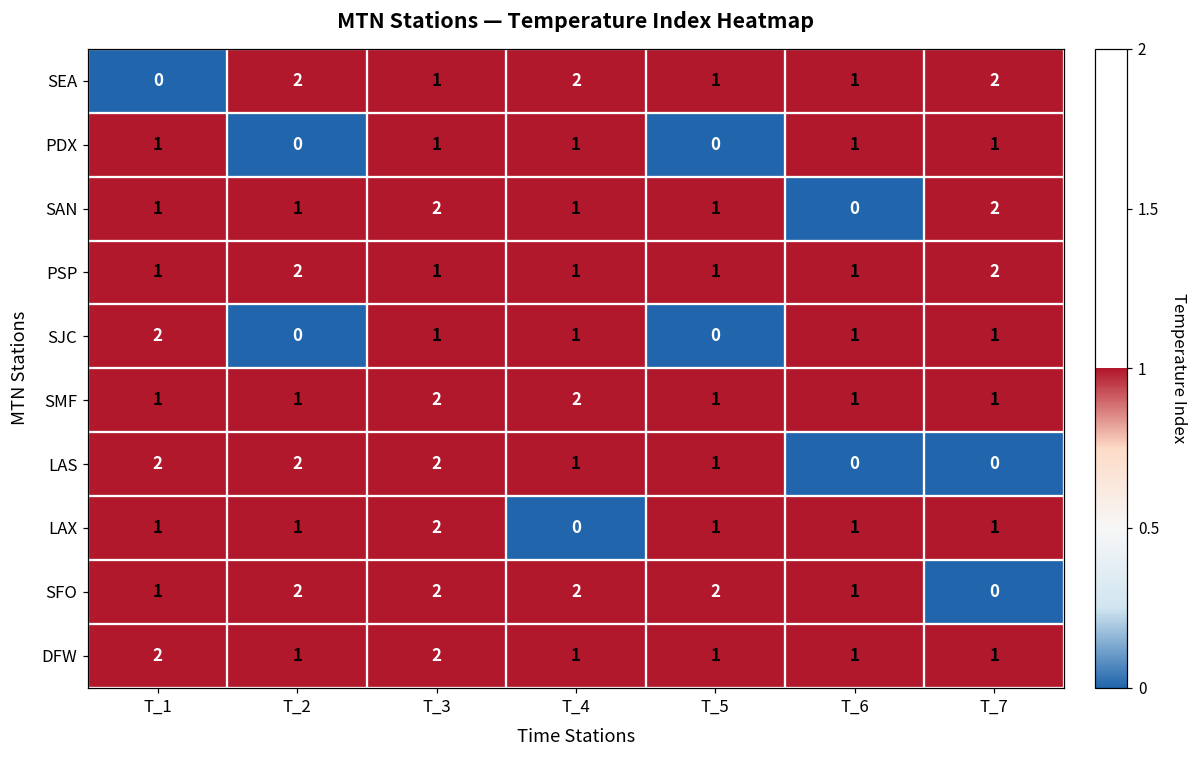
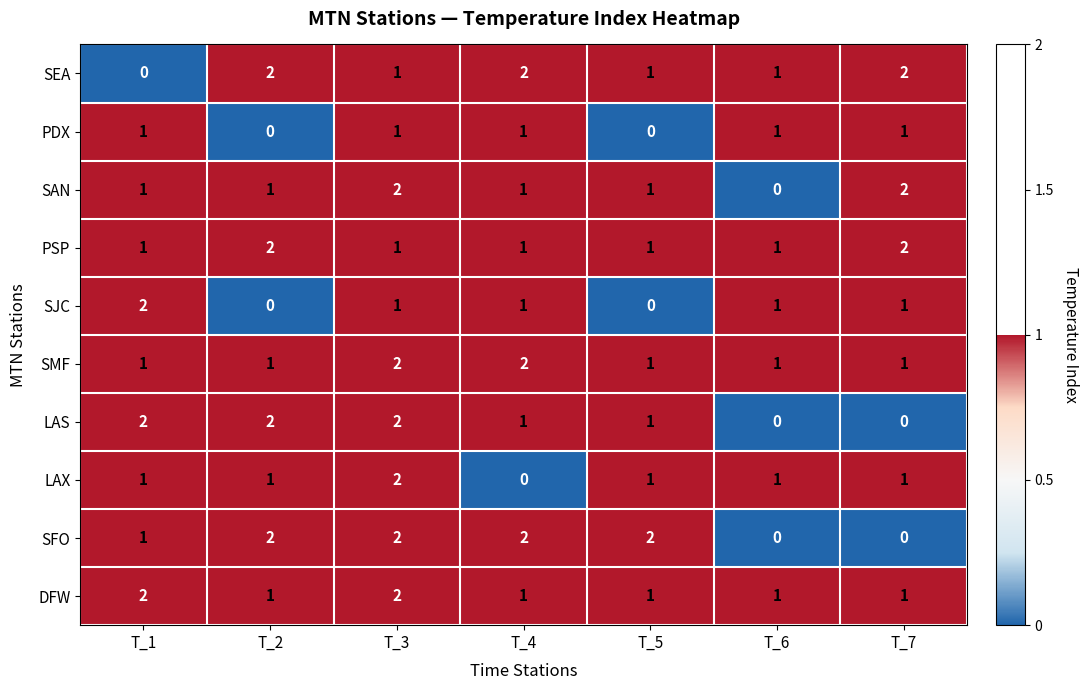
SFO, T_6: 1 -> 0
